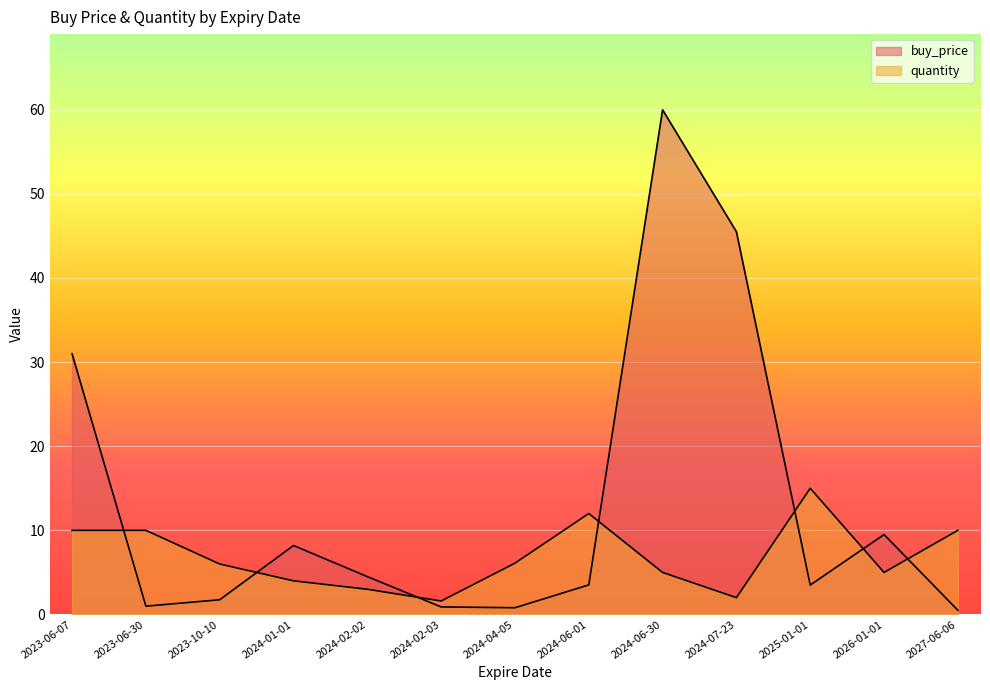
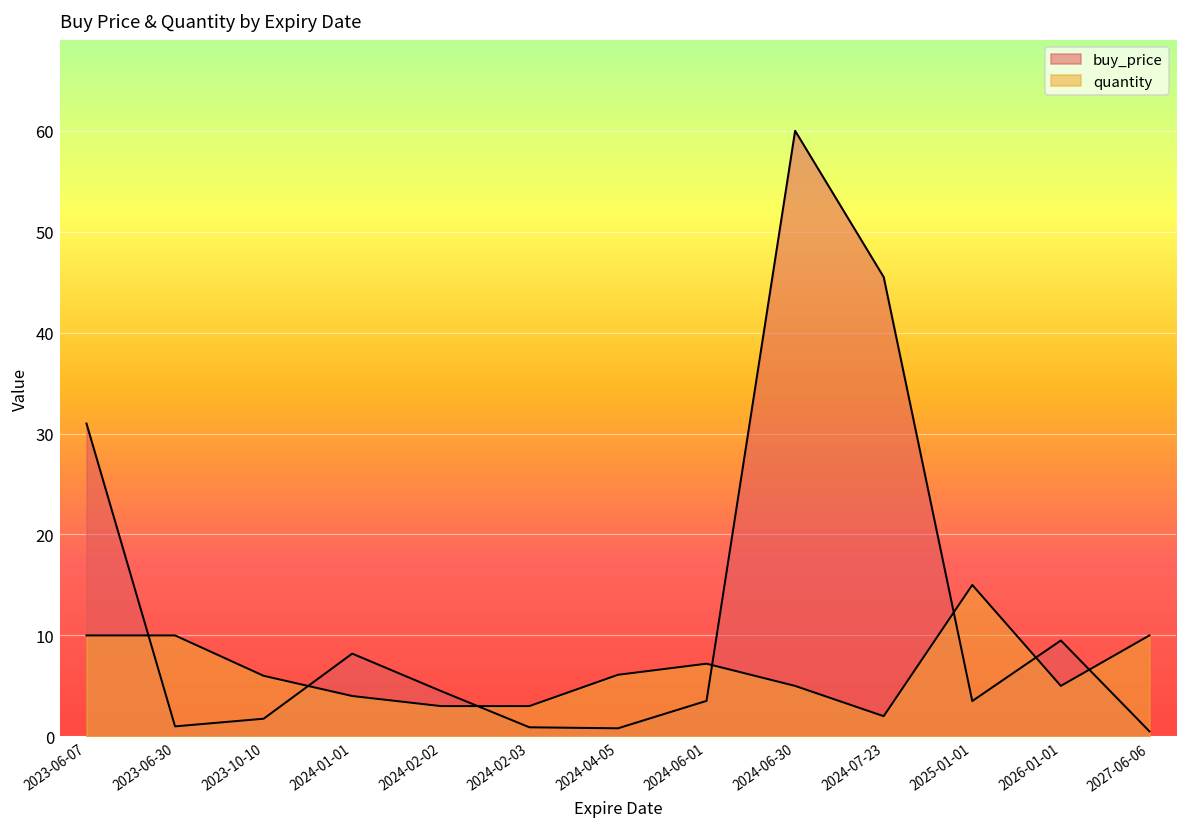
quantity, 2024-02-03: 2 -> 3
quantity, 2024-06-01: 12 -> 7
